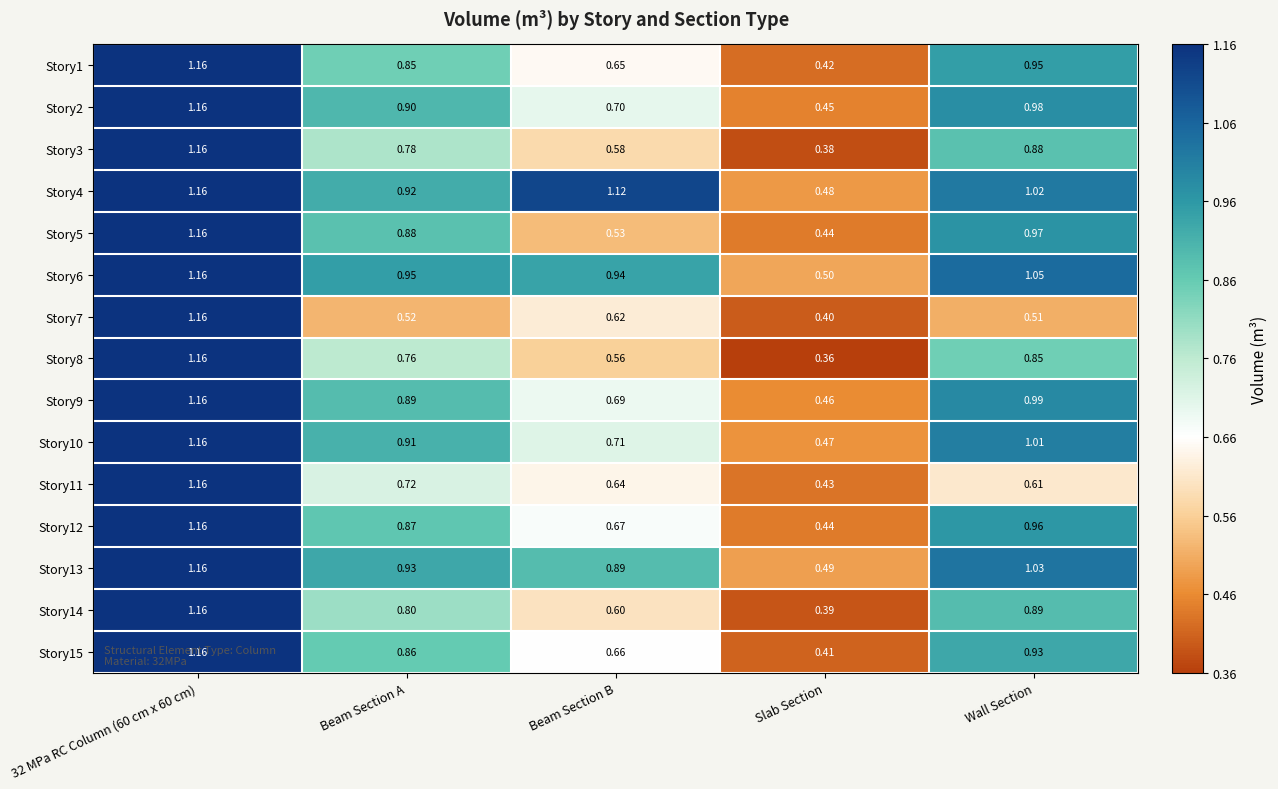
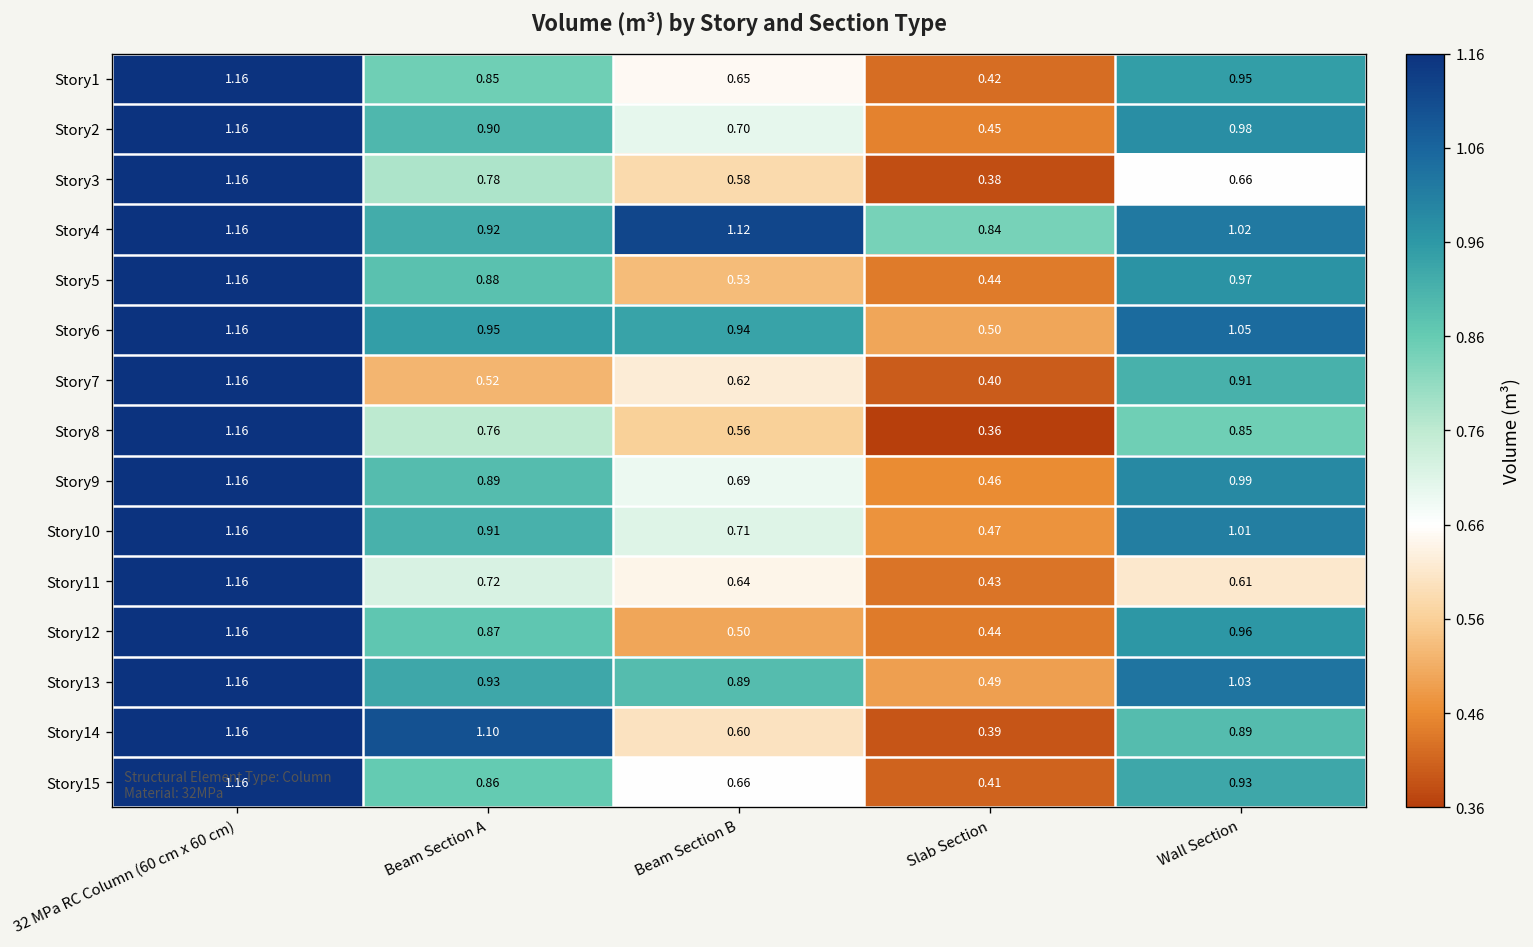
Story3, Wall Section: 0.88 -> 0.66
Story4, Slab Section: 0.48 -> 0.84
Story7, Wall Section: 0.51 -> 0.91
Story12, Beam Section B: 0.67 -> 0.50
Story14, Beam Section A: 0.80 -> 1.10
